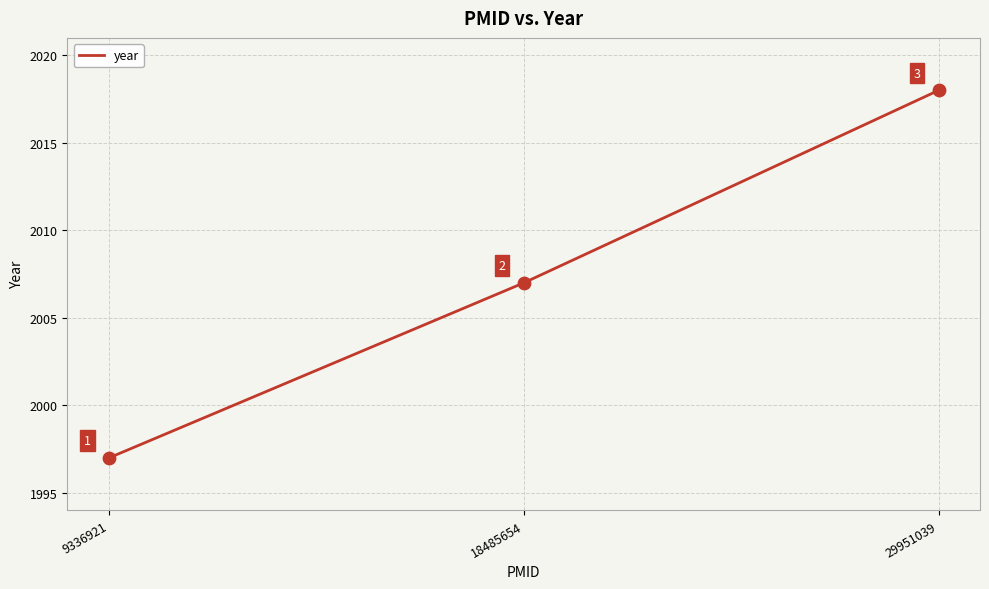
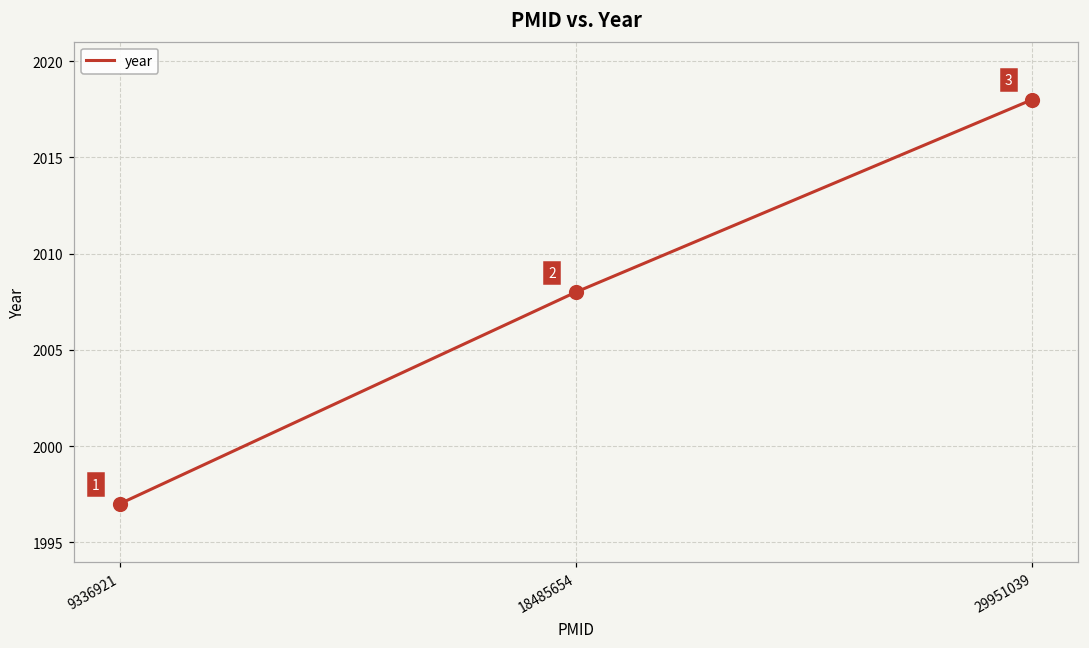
18485654: 2007 -> 2008
